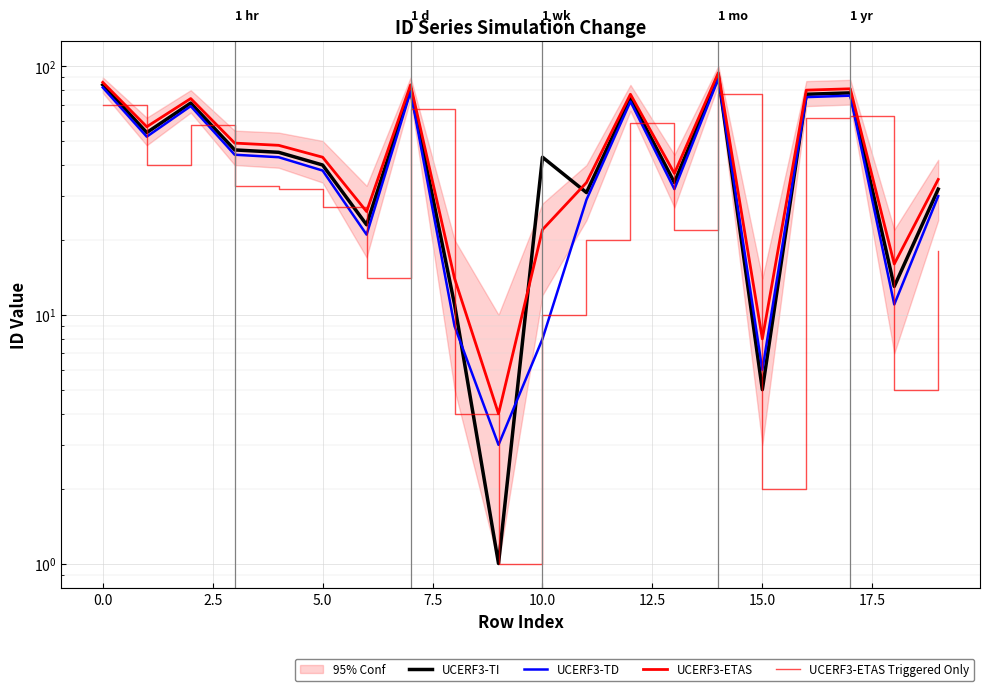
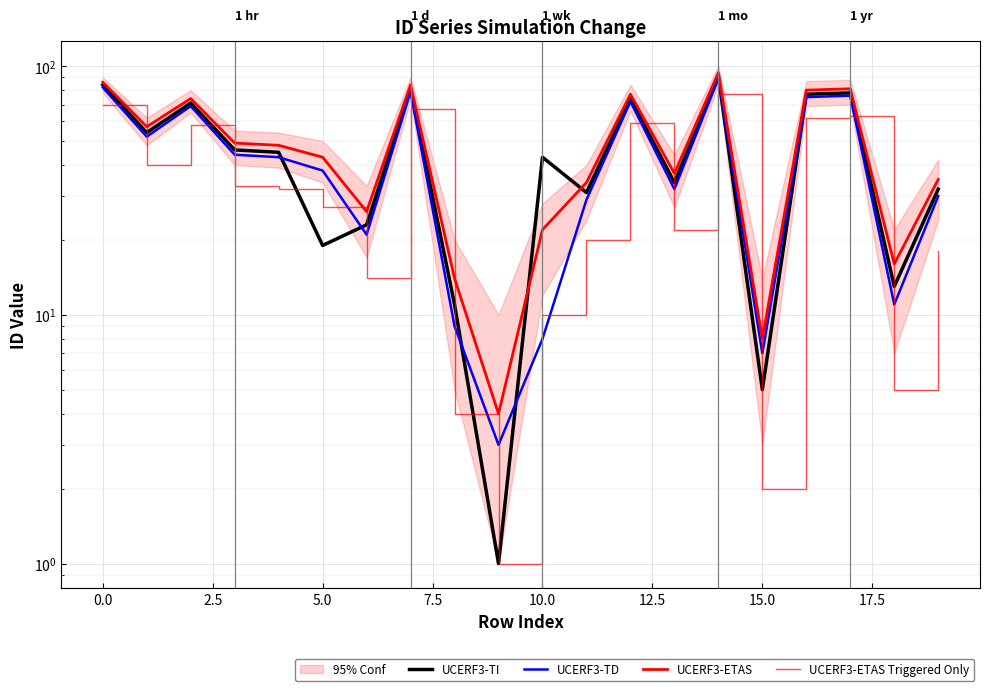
UCERF3-TI, 5.0: 40 -> 19
UCERF3-TD, 15.0: 6 -> 7
